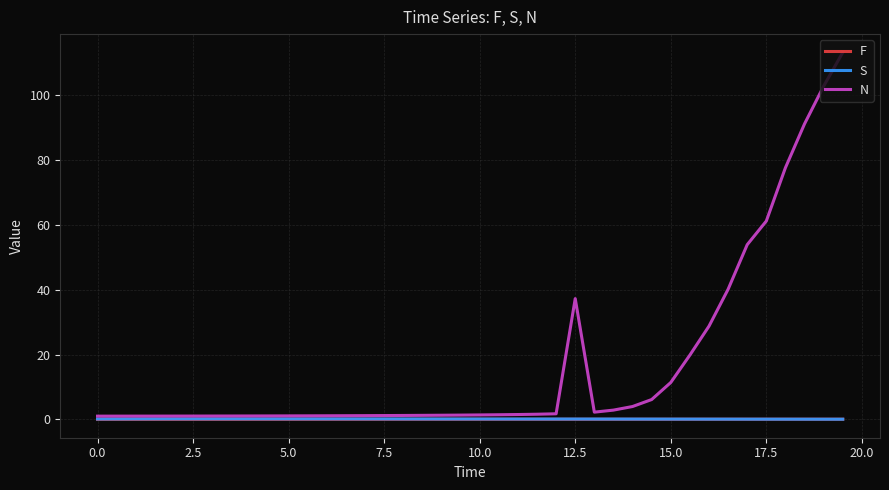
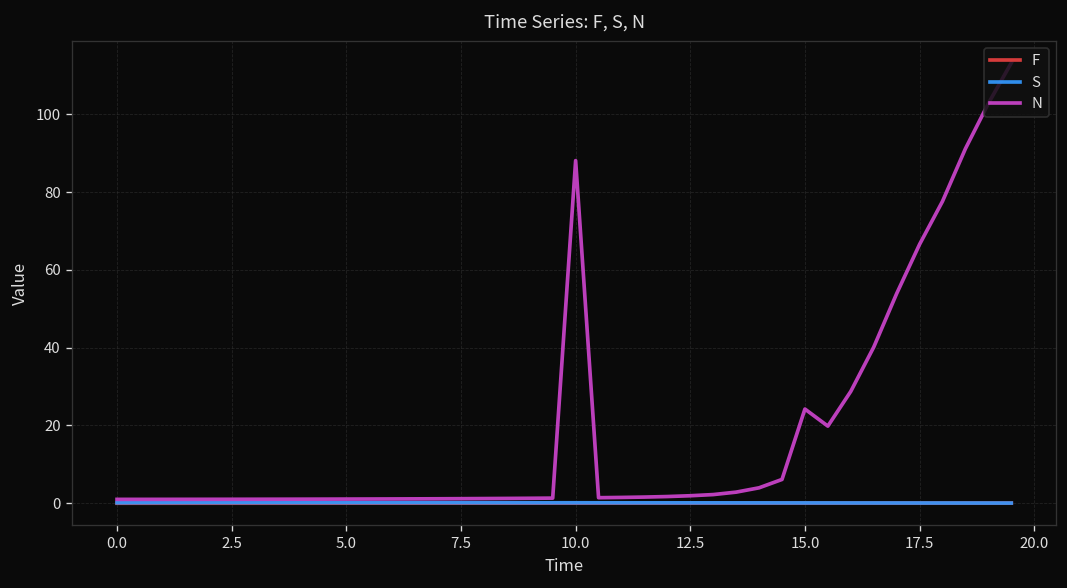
N, 10.0: 1 -> 88
N, 12.5: 37 -> 2
N, 15.0: 11 -> 24
N, 17.5: 61 -> 67
